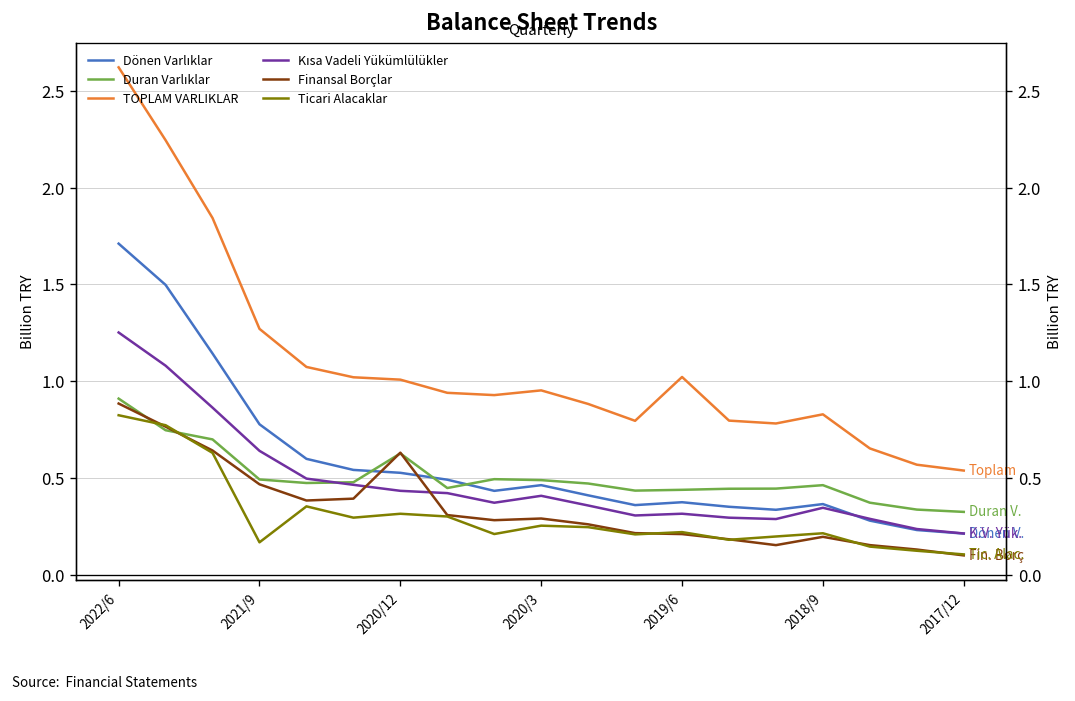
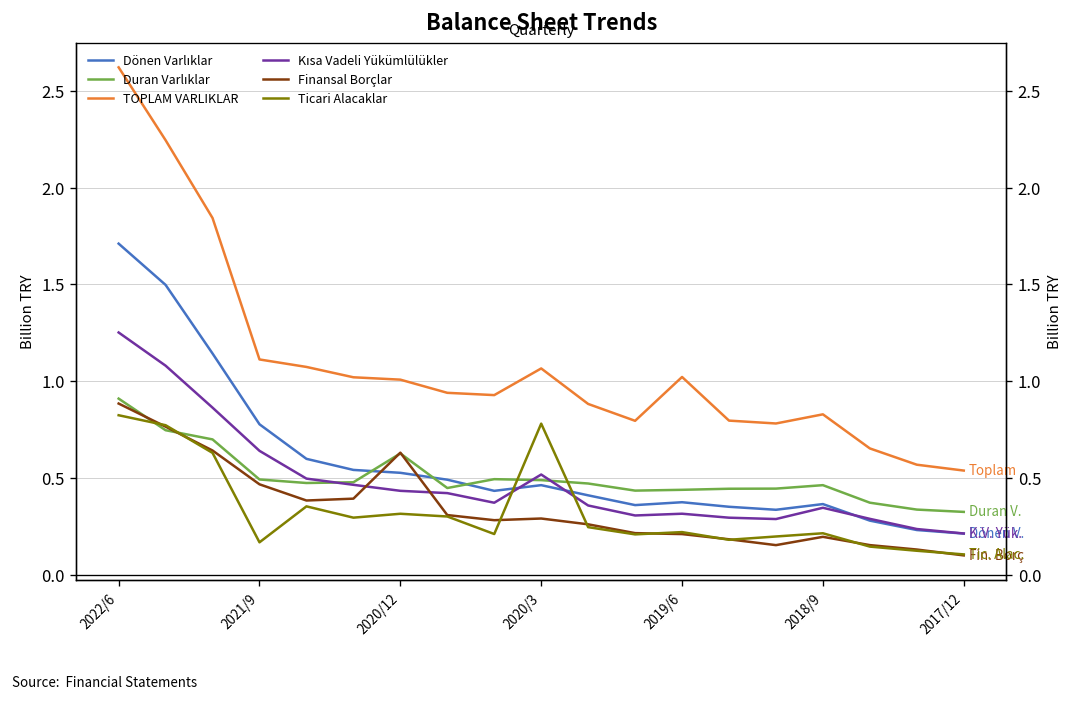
TOPLAM VARLIKLAR, 2021/9: 1.27 -> 1.11
TOPLAM VARLIKLAR, 2020/3: 0.95 -> 1.07
Kısa Vadeli Yükümlülükler, 2020/3: 0.41 -> 0.52
Ticari Alacaklar, 2020/3: 0.25 -> 0.78
